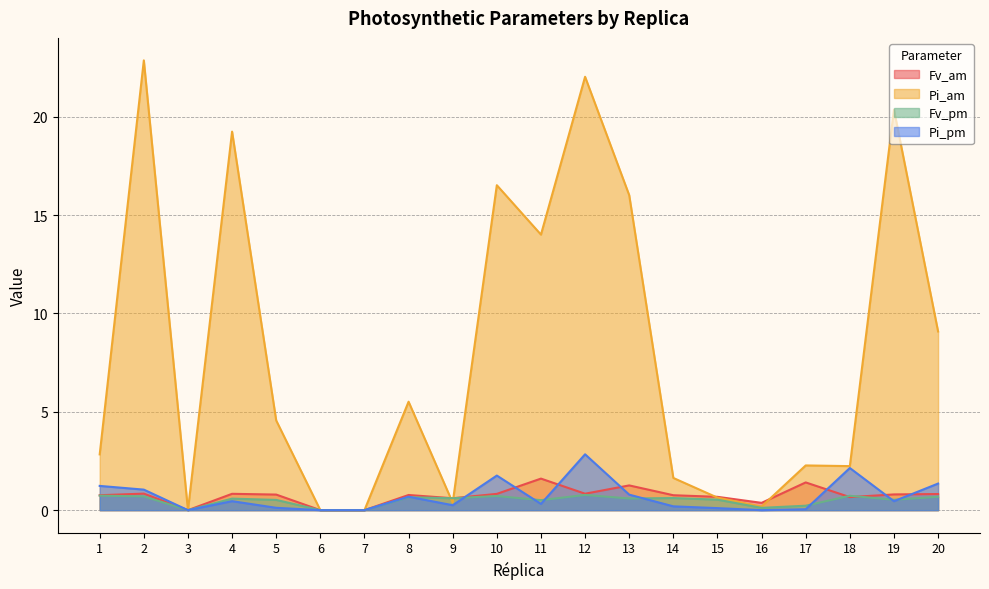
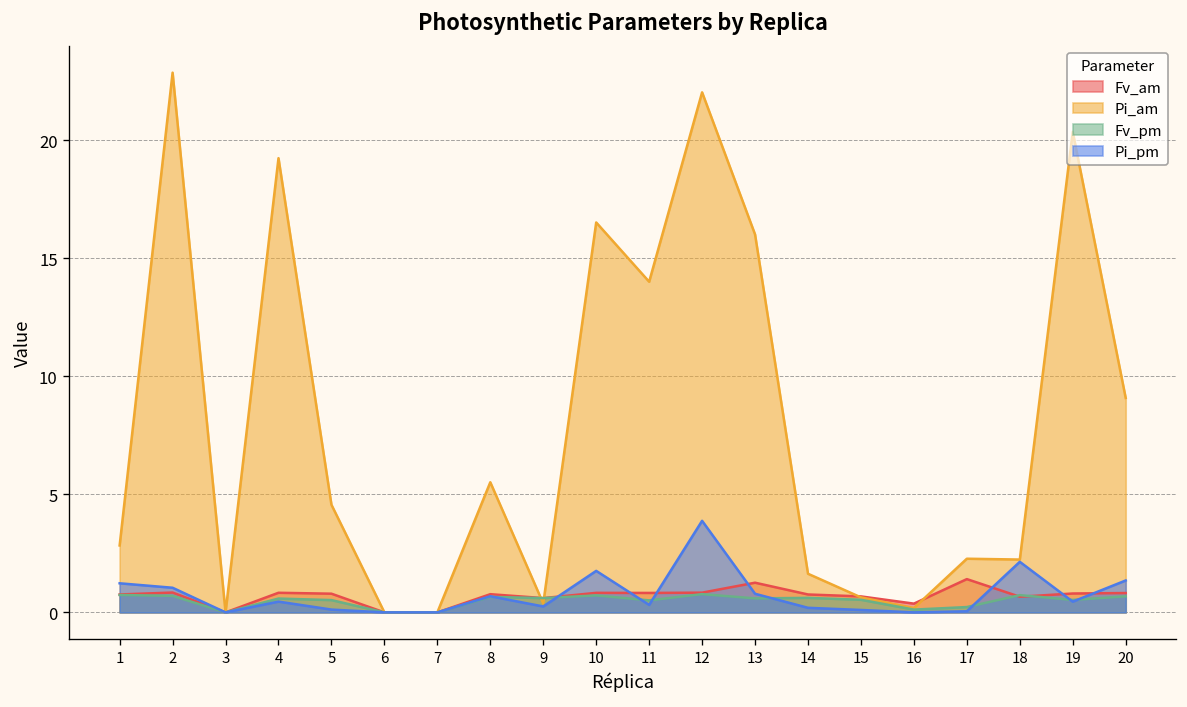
Fv_am, 11: 1.6 -> 0.8
Pi_pm, 12: 2.8 -> 3.9
